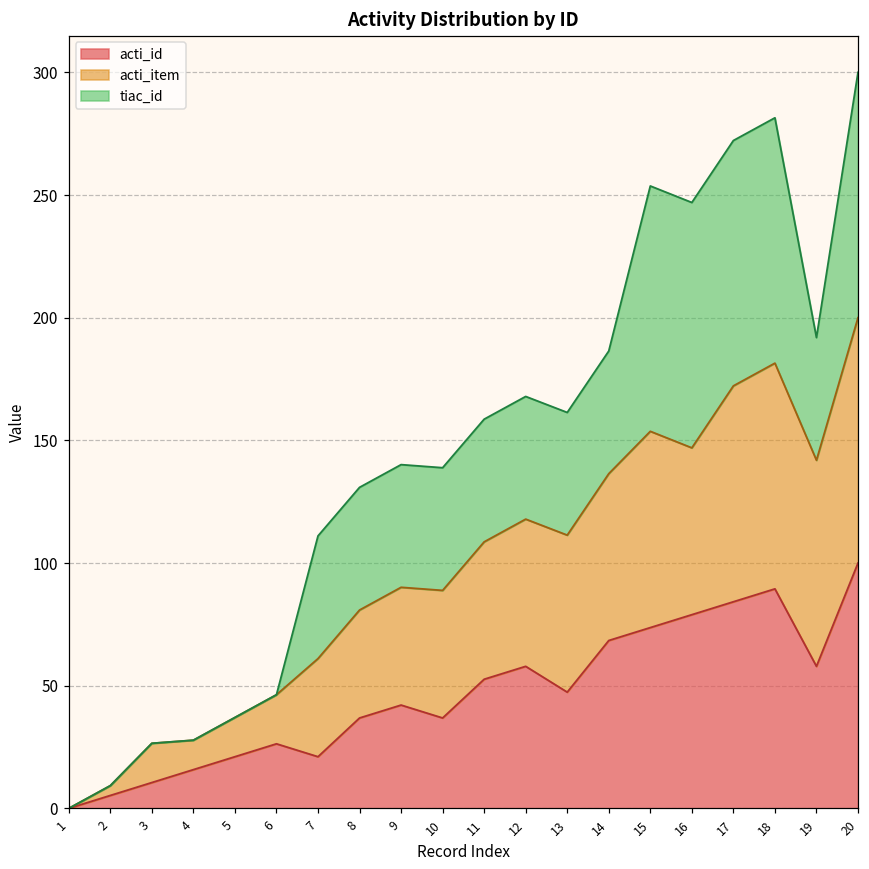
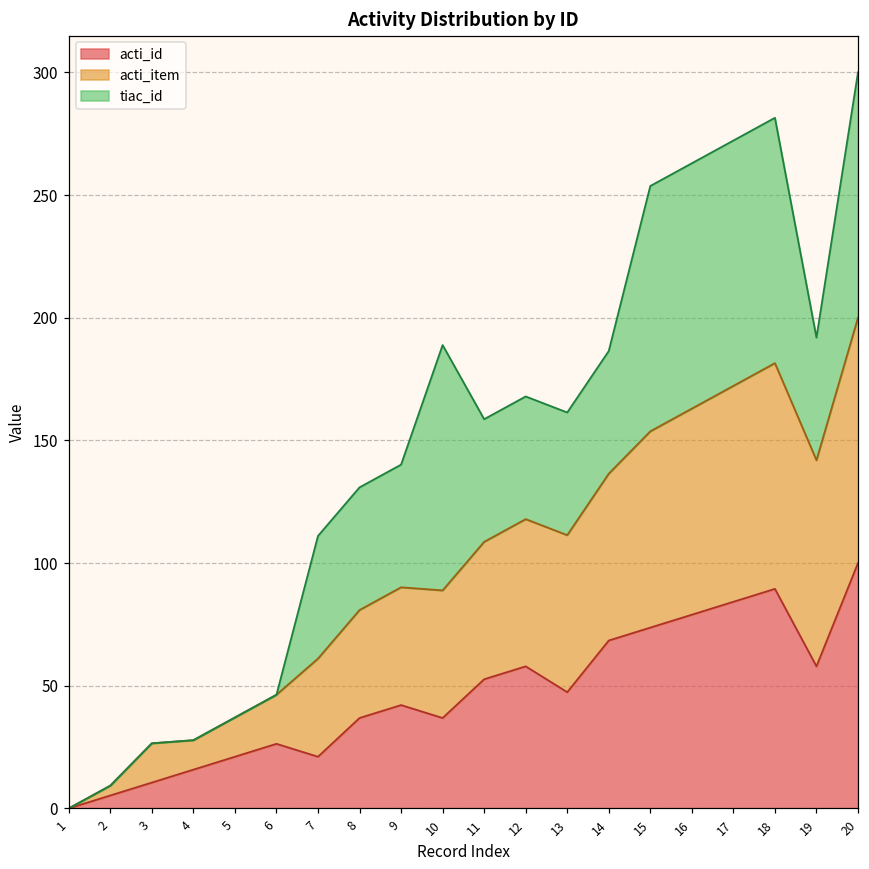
tiac_id, 10: 50 -> 100
acti_item, 16: 68 -> 84
